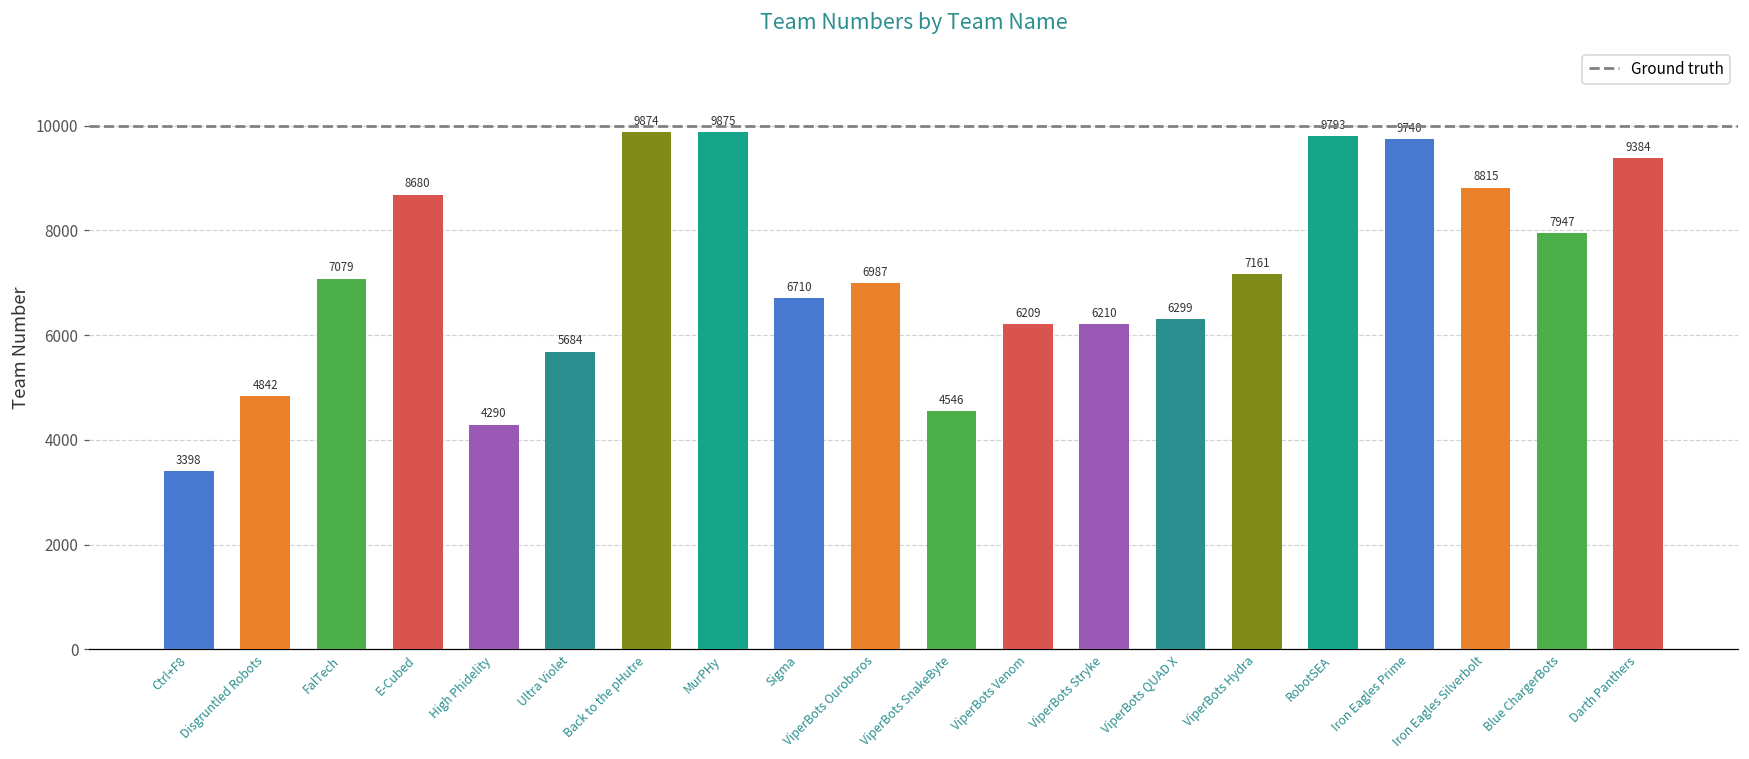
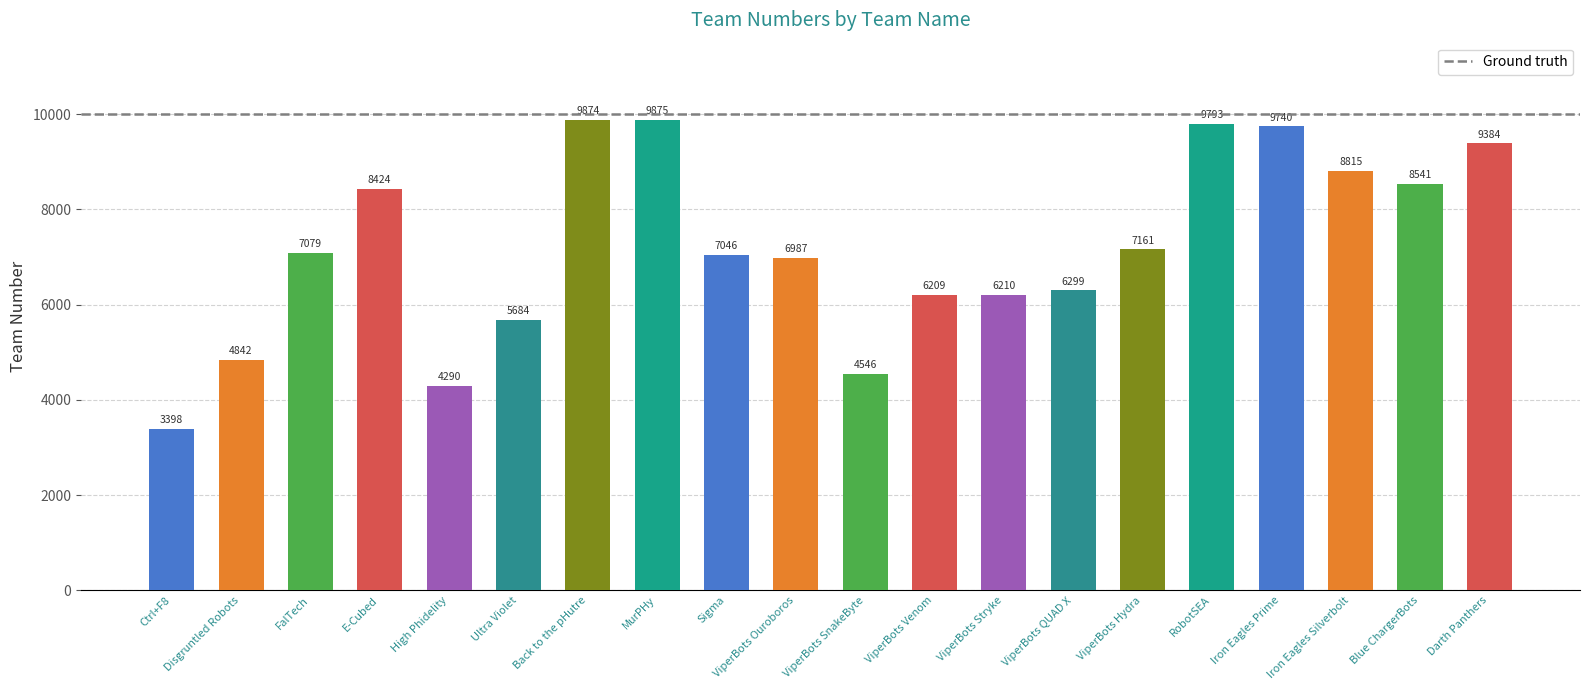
E-Cubed: 8680 -> 8424
Sigma: 6710 -> 7046
Blue ChargerBots: 7947 -> 8541
